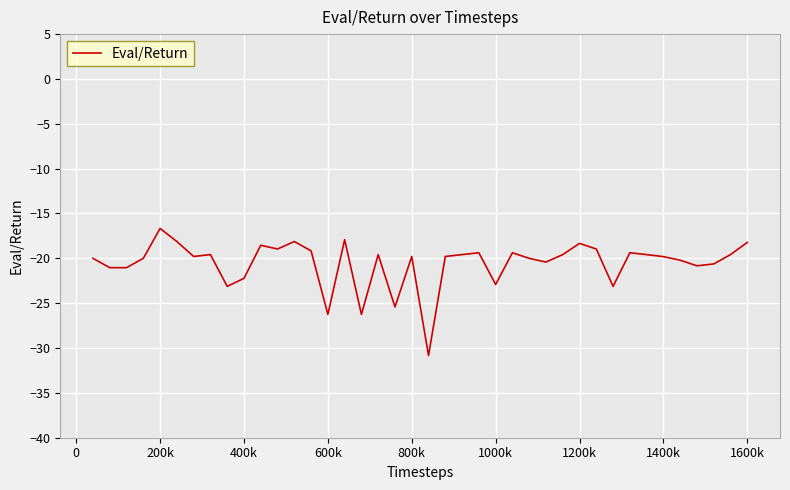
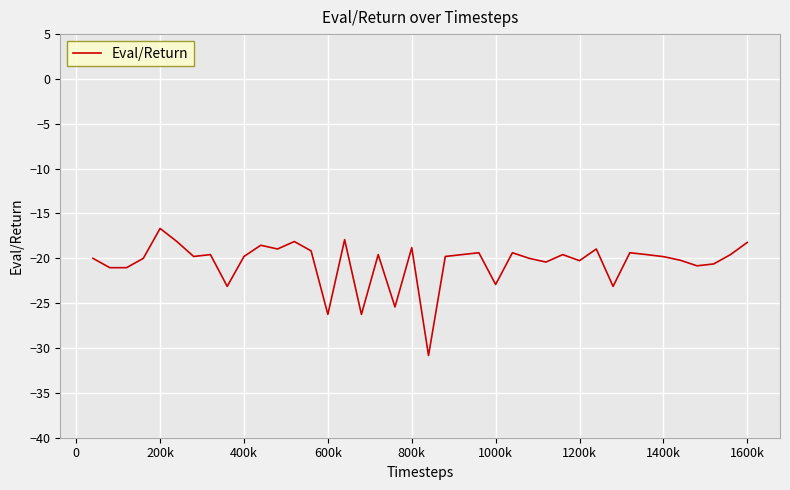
400k: -22 -> -20
800k: -20 -> -19
1200k: -18 -> -20
